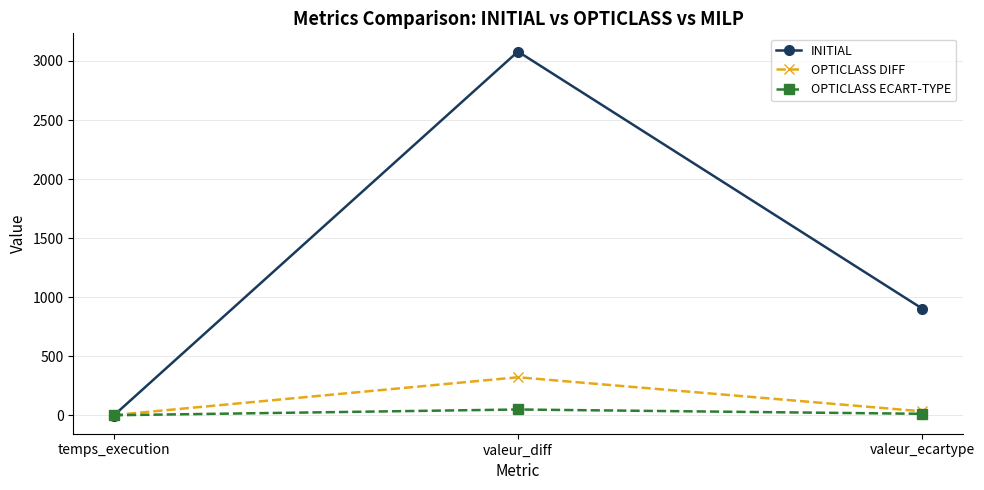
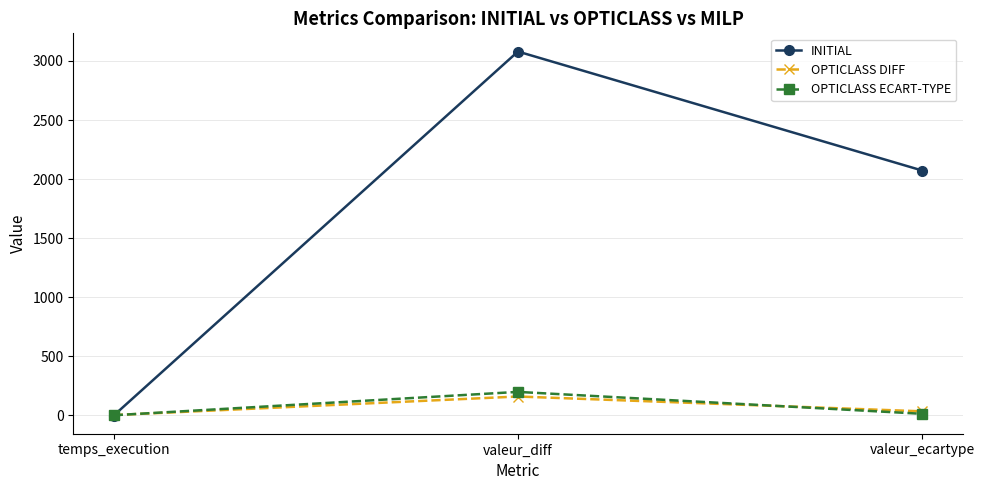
OPTICLASS DIFF, valeur_diff: 320 -> 160
OPTICLASS ECART-TYPE, valeur_diff: 50 -> 200
INITIAL, valeur_ecartype: 900 -> 2070
